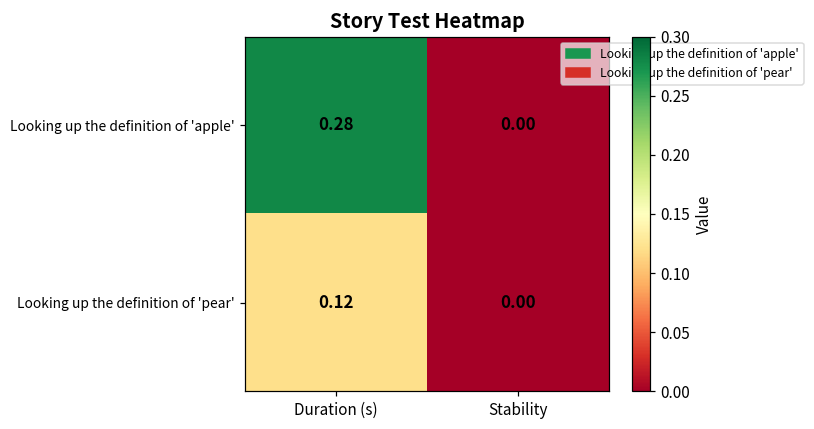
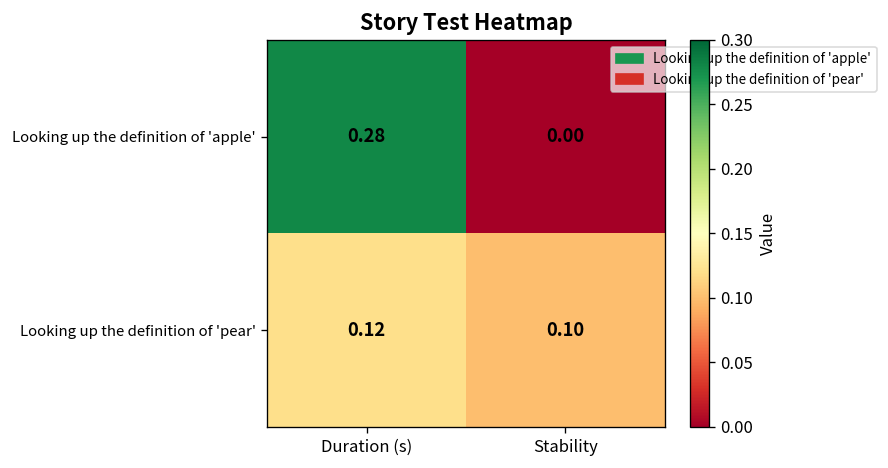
Looking up the definition of 'pear', Stability: 0.00 -> 0.10
